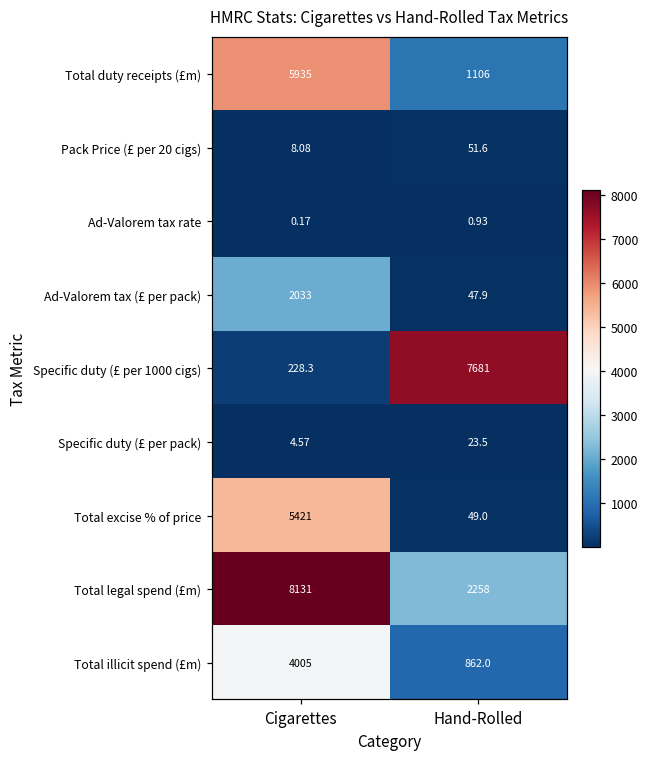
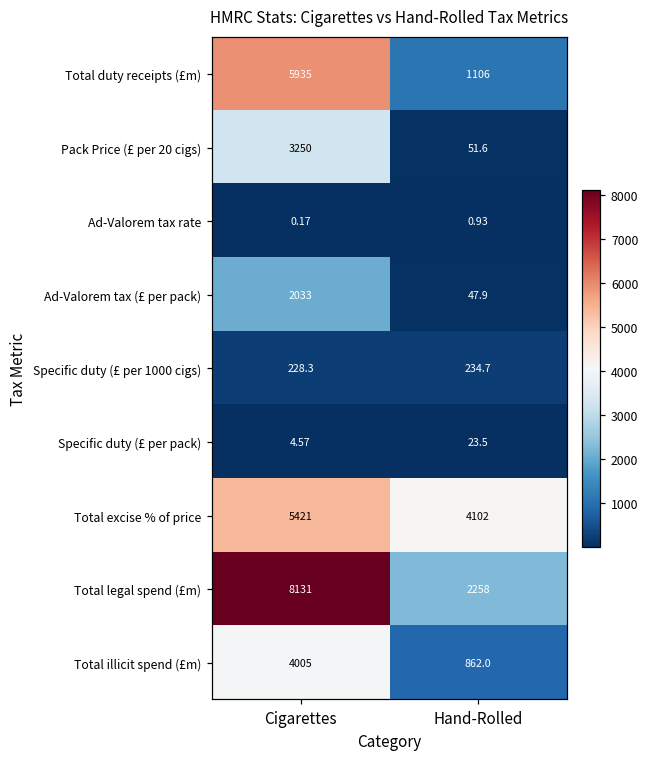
Pack Price (£ per 20 cigs), Cigarettes: 8.08 -> 3250
Specific duty (£ per 1000 cigs), Hand-Rolled: 7681 -> 234.7
Total excise % of price, Hand-Rolled: 49.0 -> 4102
